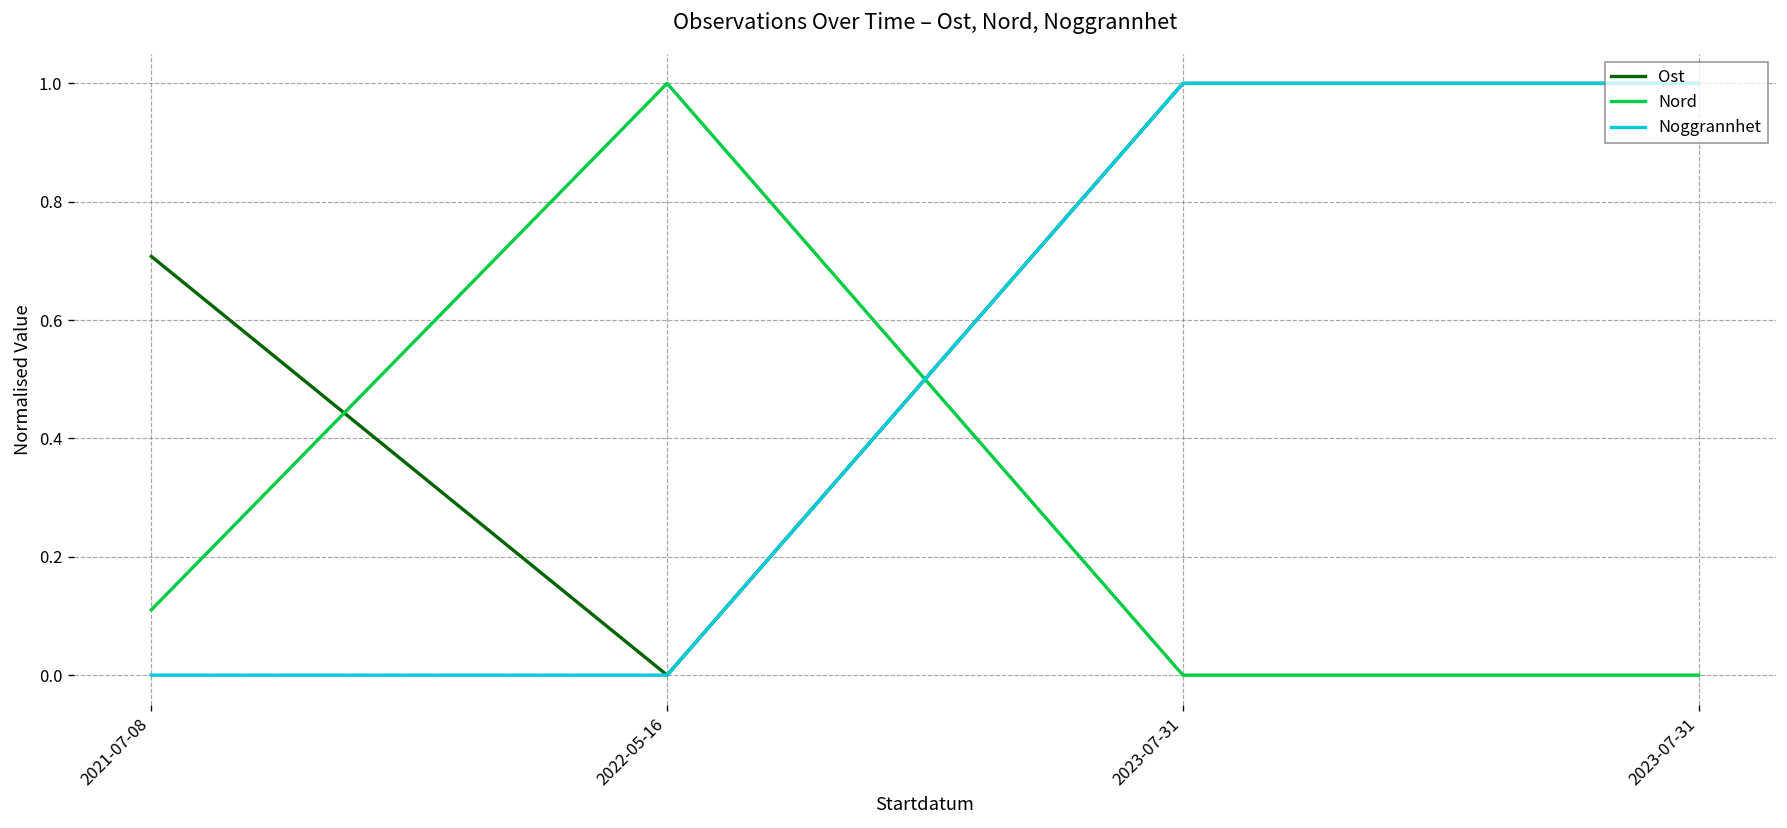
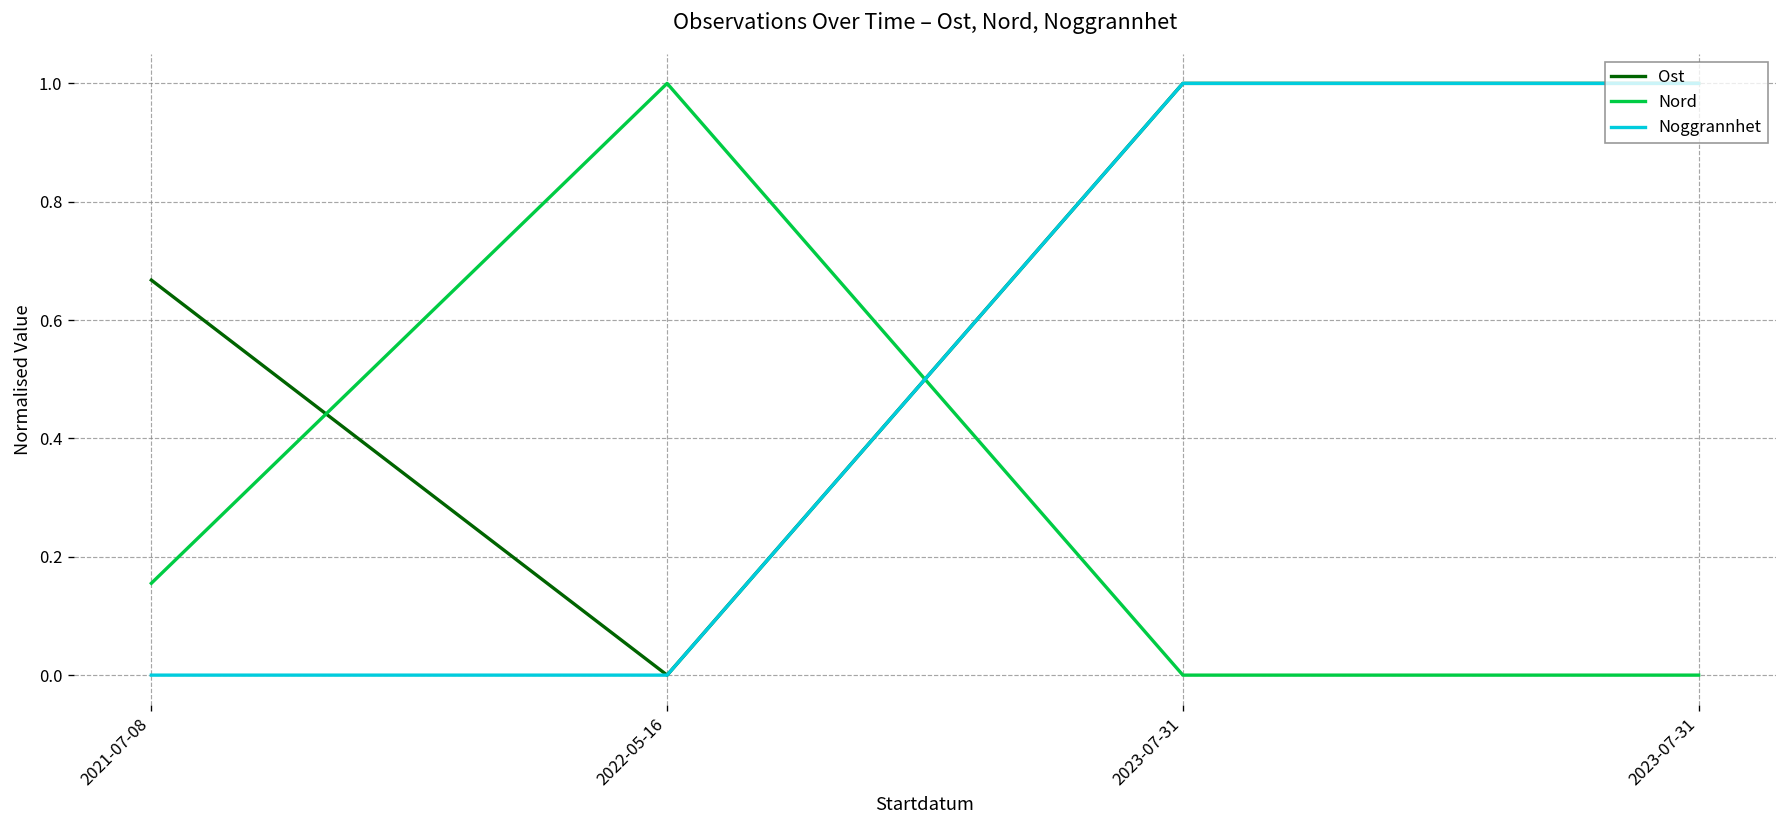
Ost, 2021-07-08: 0.71 -> 0.67
Nord, 2021-07-08: 0.11 -> 0.16
